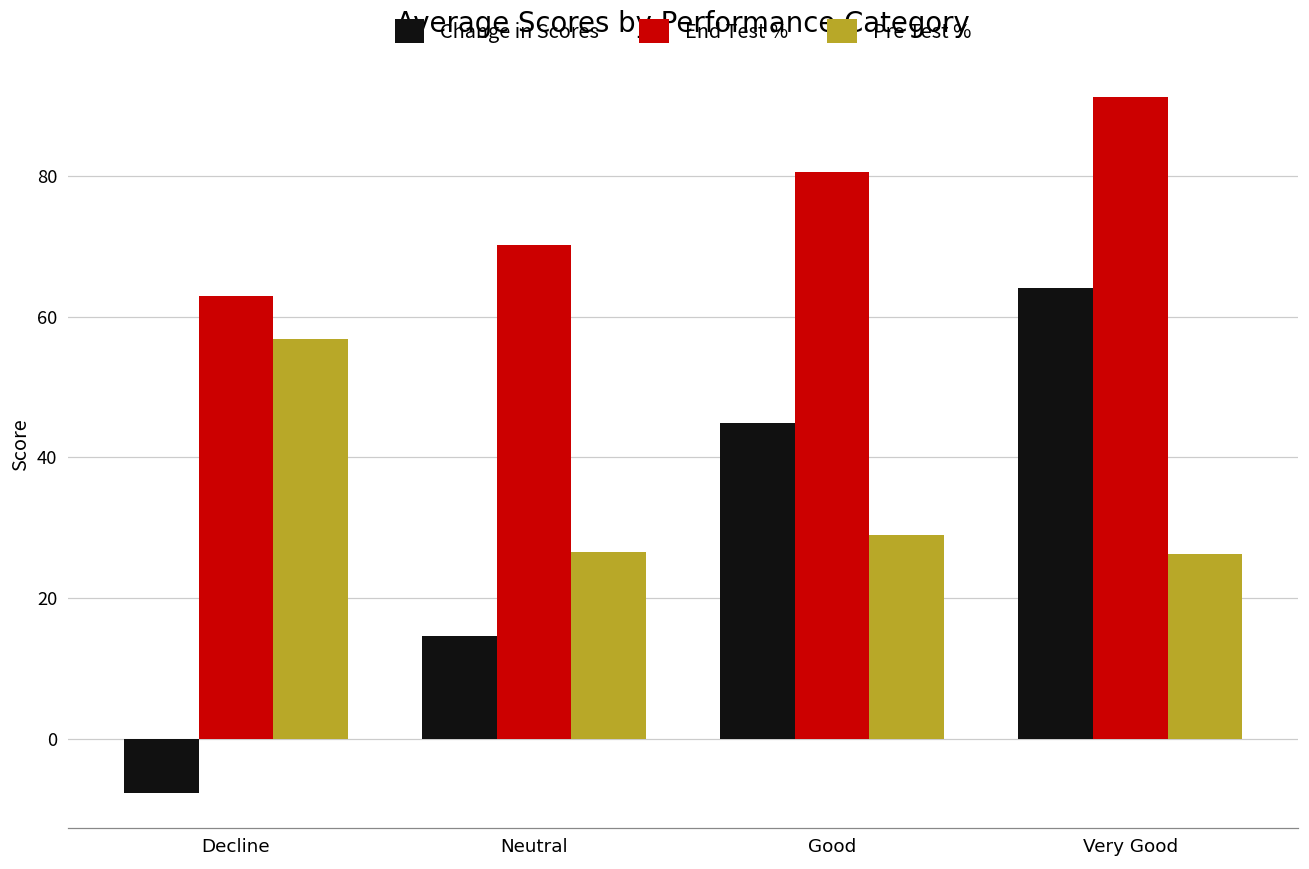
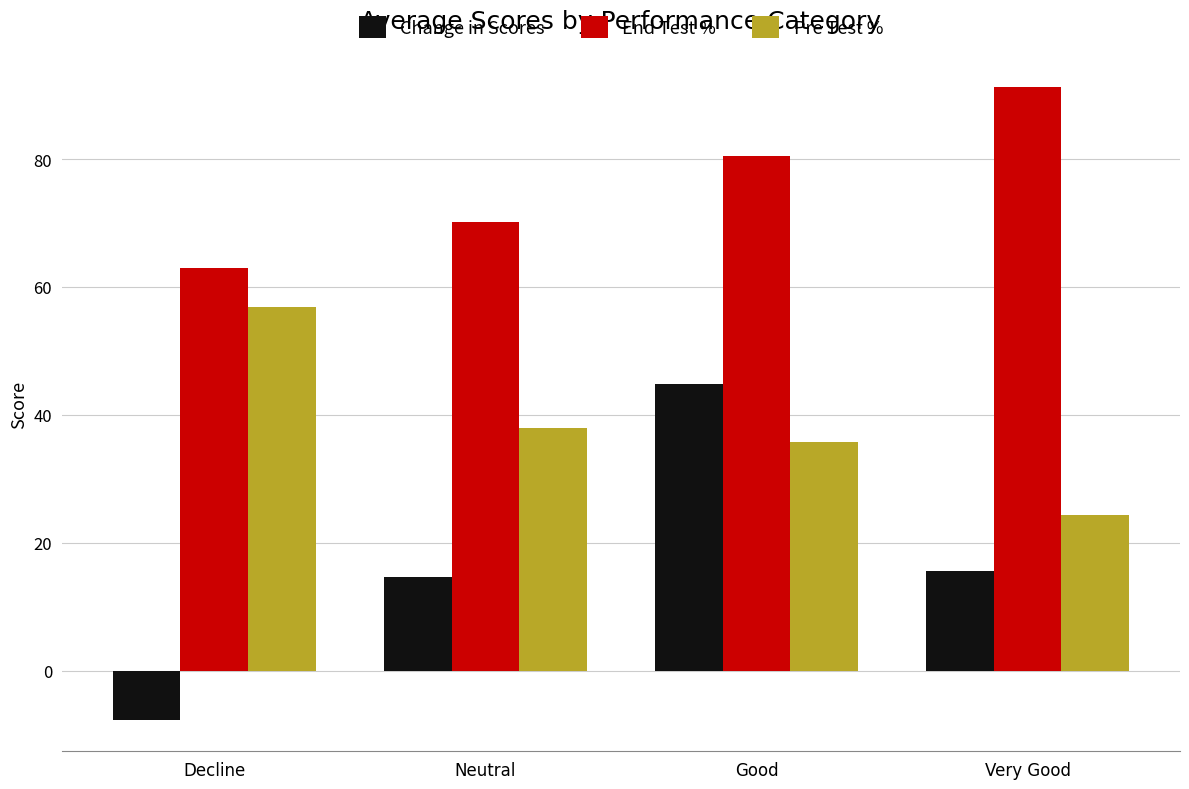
Pre Test %, Neutral: 27 -> 38
Pre Test %, Good: 29 -> 36
Change in Scores, Very Good: 64 -> 16
Pre Test %, Very Good: 26 -> 24
